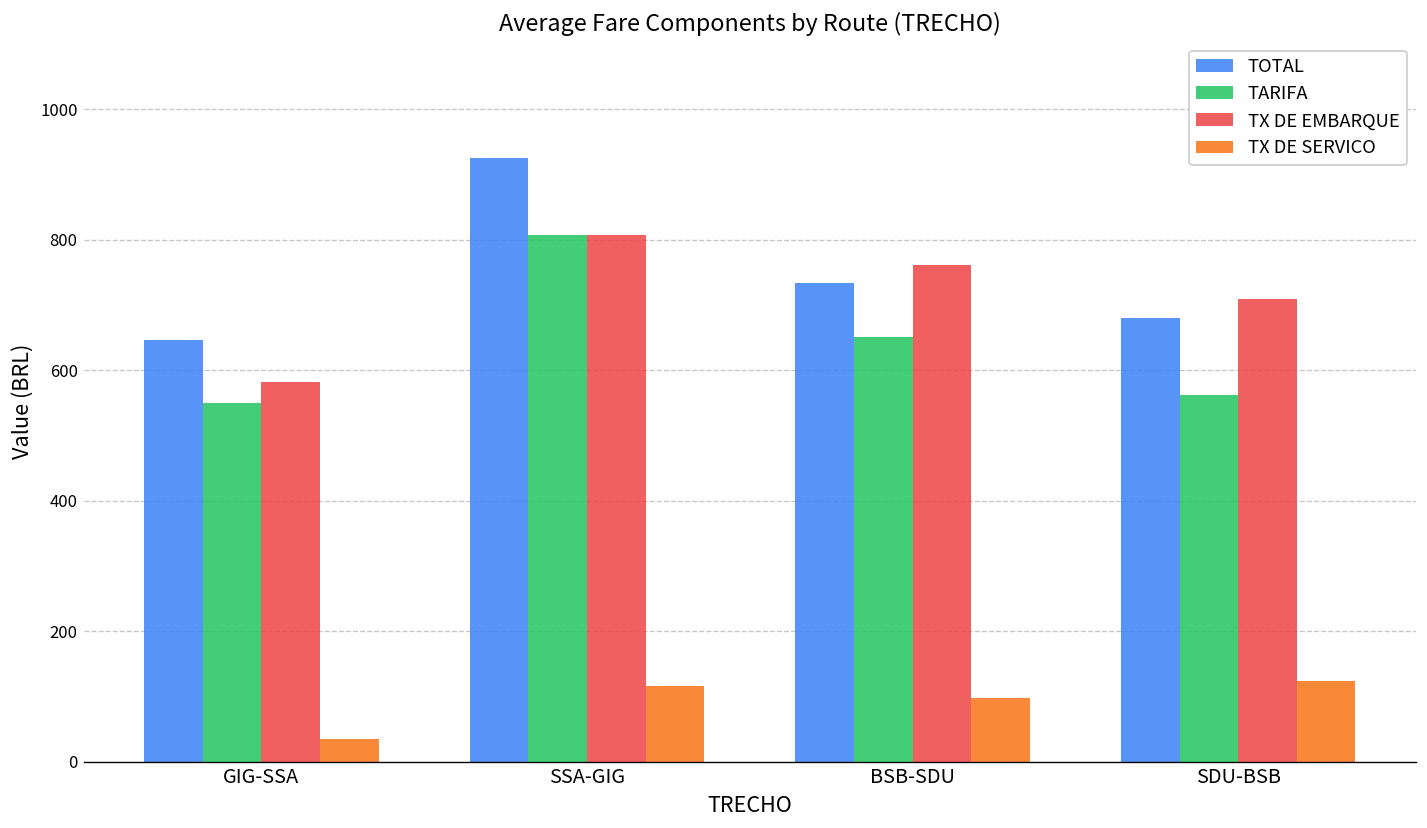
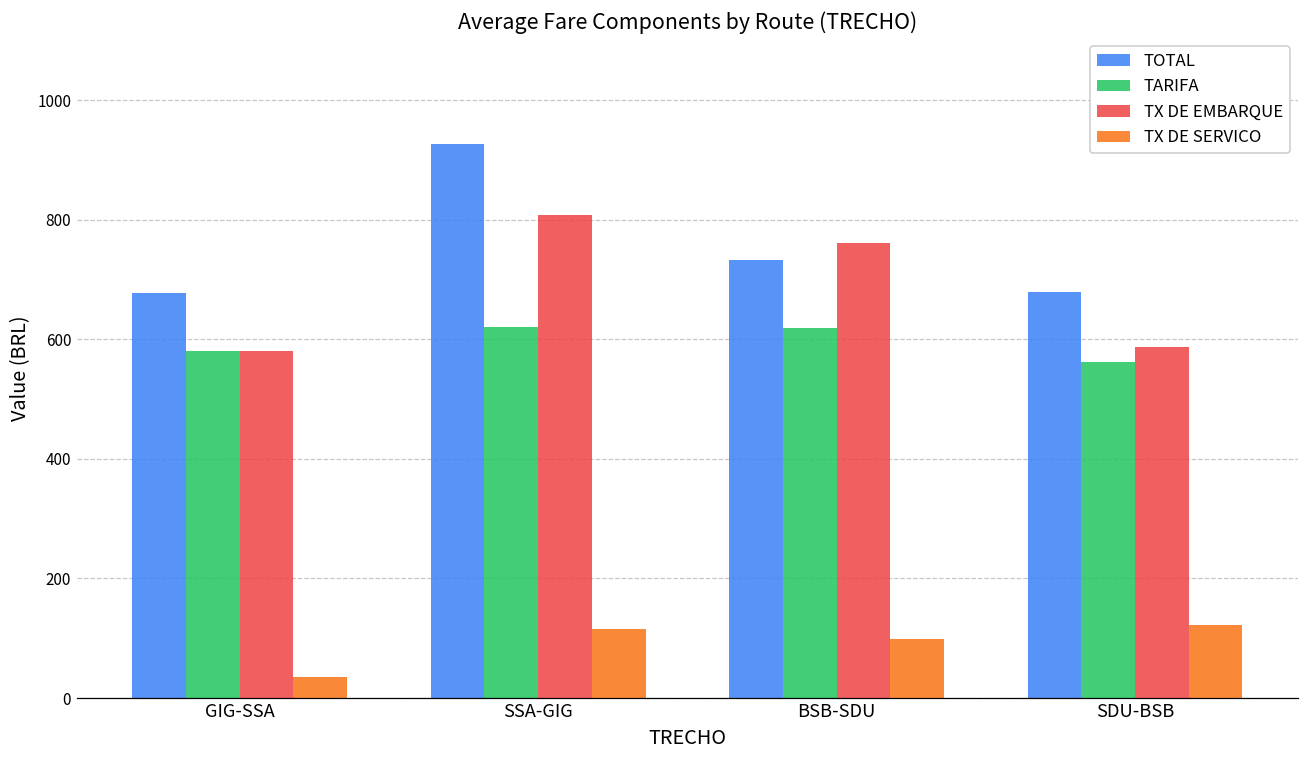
TOTAL, GIG-SSA: 650 -> 680
TARIFA, GIG-SSA: 550 -> 580
TARIFA, SSA-GIG: 810 -> 620
TARIFA, BSB-SDU: 650 -> 620
TX DE EMBARQUE, SDU-BSB: 710 -> 590
